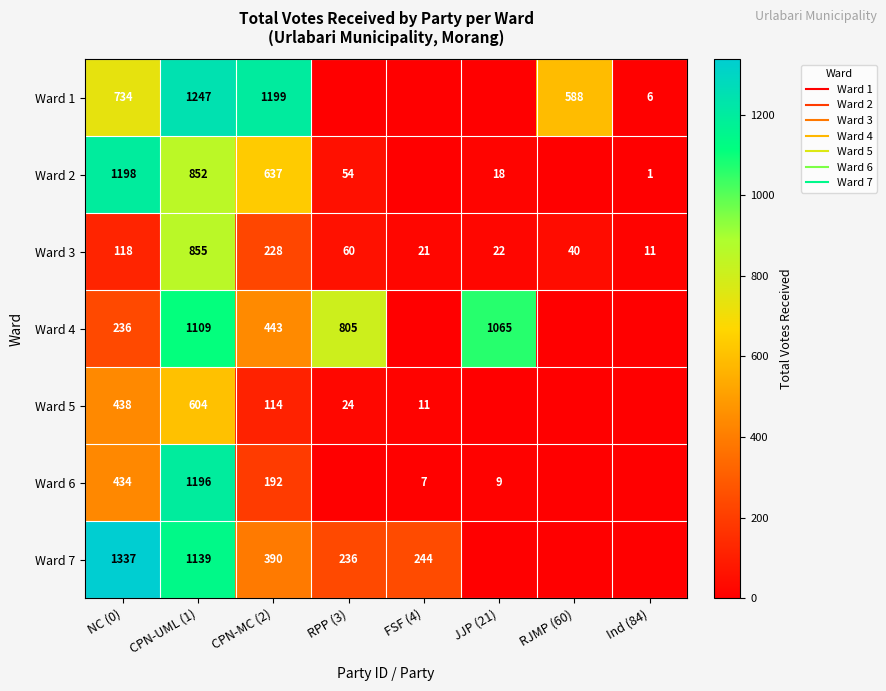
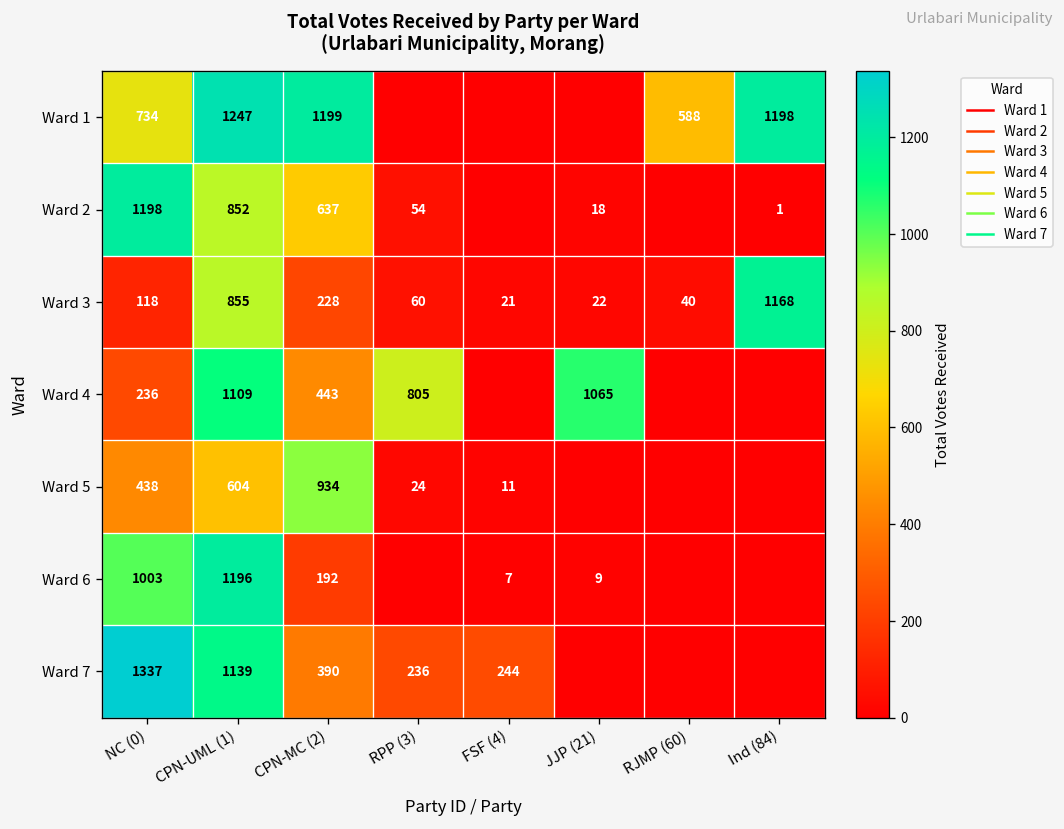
Ward 1, Ind (84): 6 -> 1198
Ward 3, Ind (84): 11 -> 1168
Ward 5, CPN-MC (2): 114 -> 934
Ward 6, NC (0): 434 -> 1003
